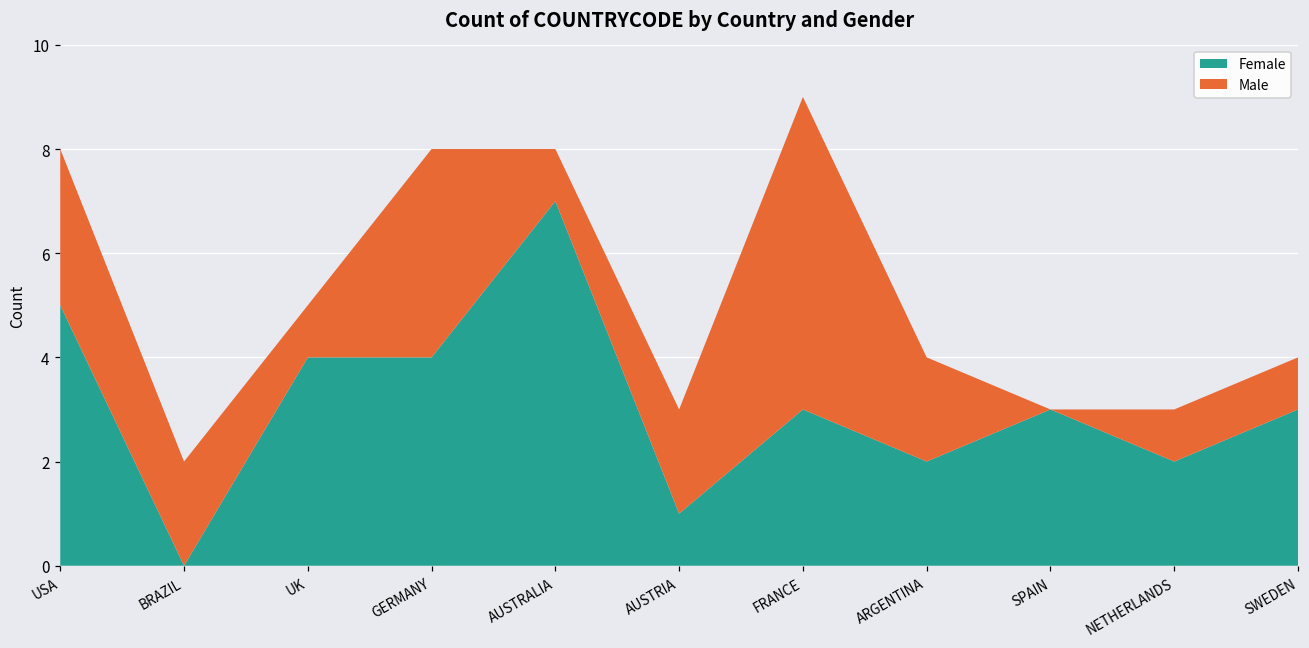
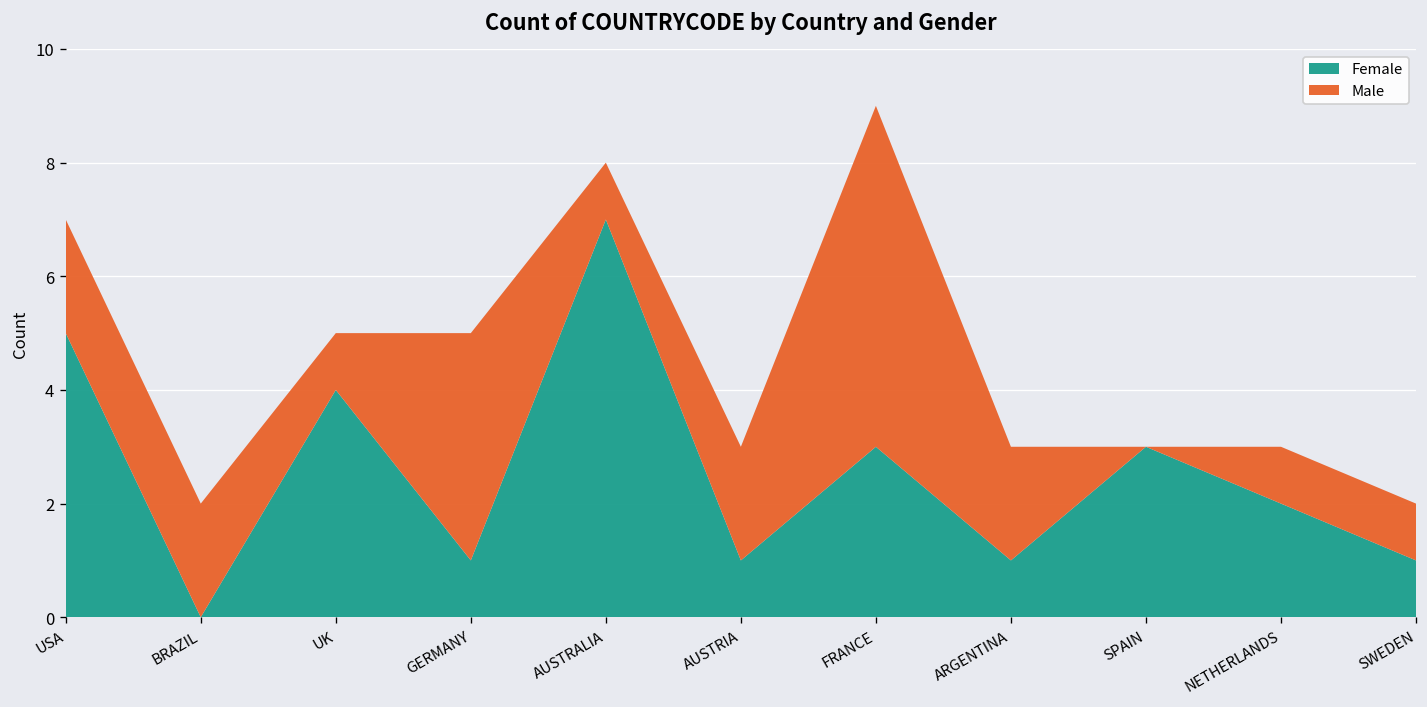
Male, USA: 3 -> 2
Female, GERMANY: 4 -> 1
Female, ARGENTINA: 2 -> 1
Female, SWEDEN: 3 -> 1
